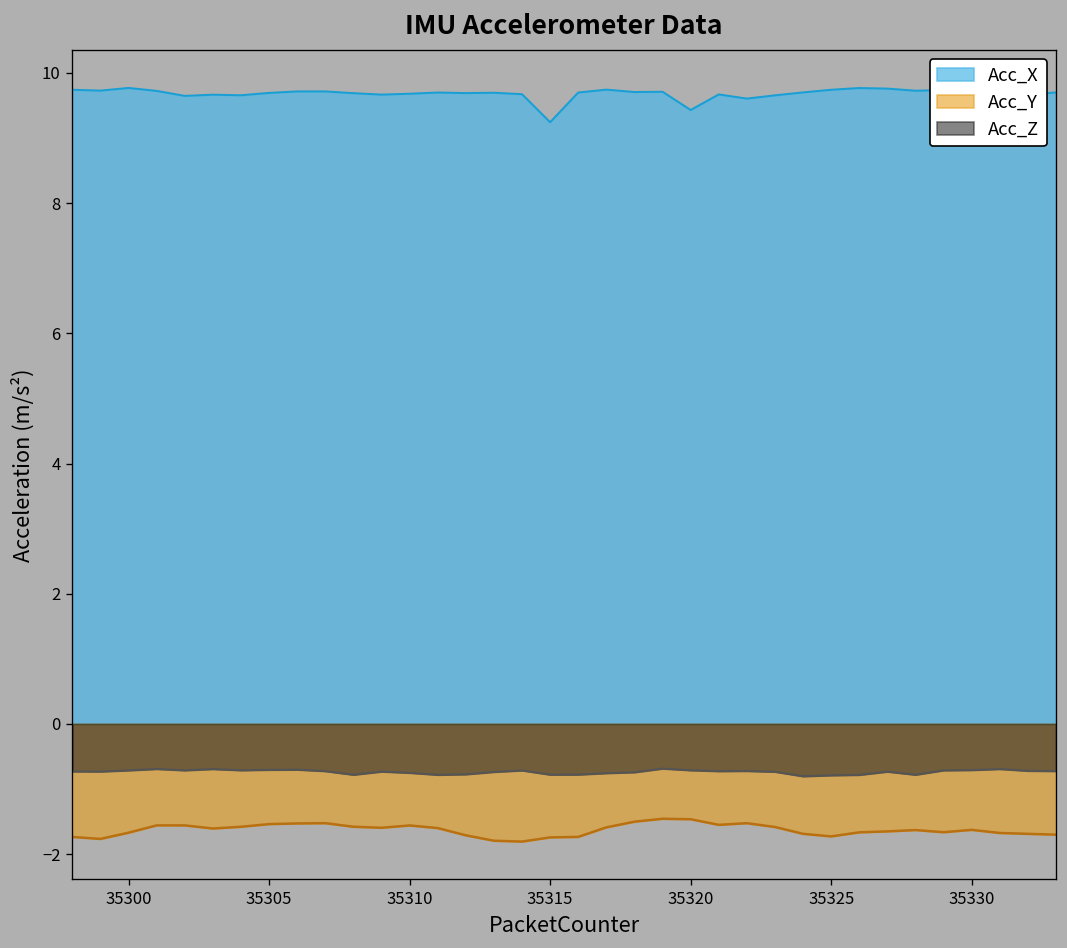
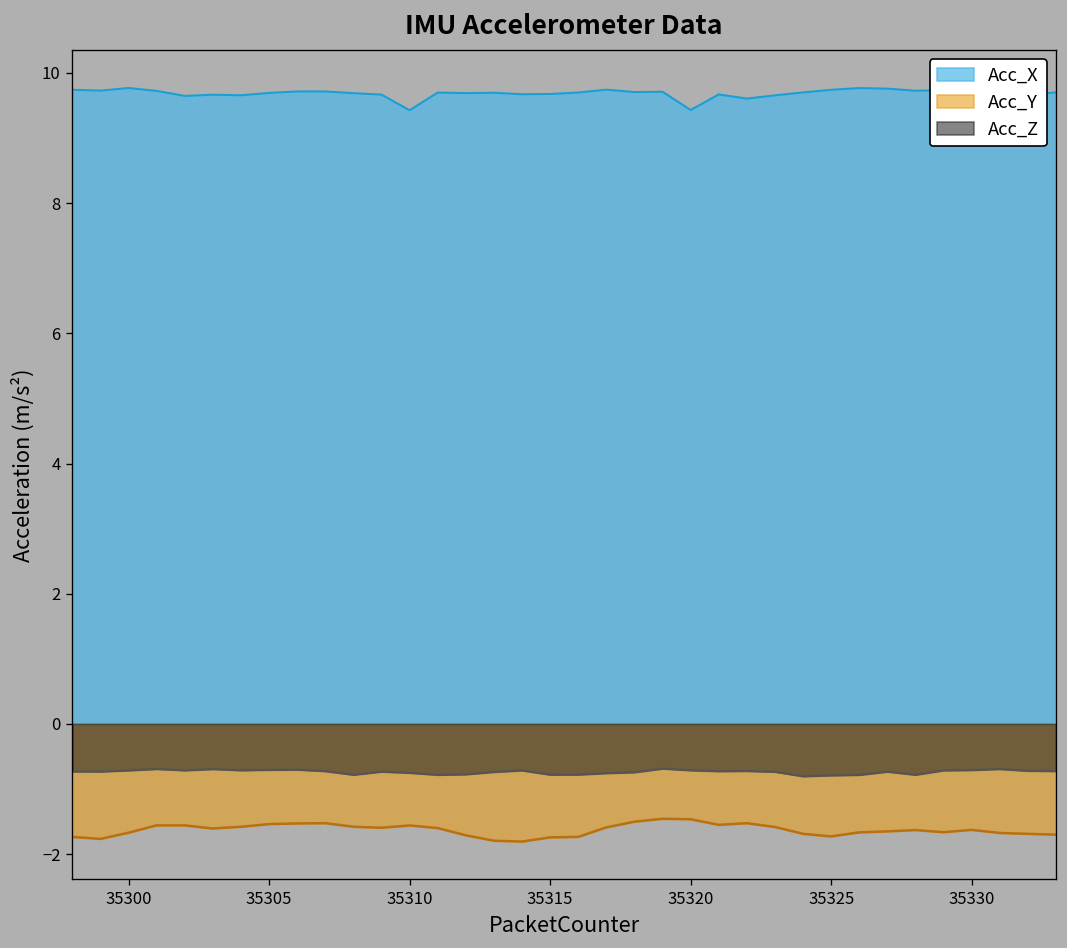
Acc_X, 35310: 9.7 -> 9.4
Acc_X, 35315: 9.2 -> 9.7
